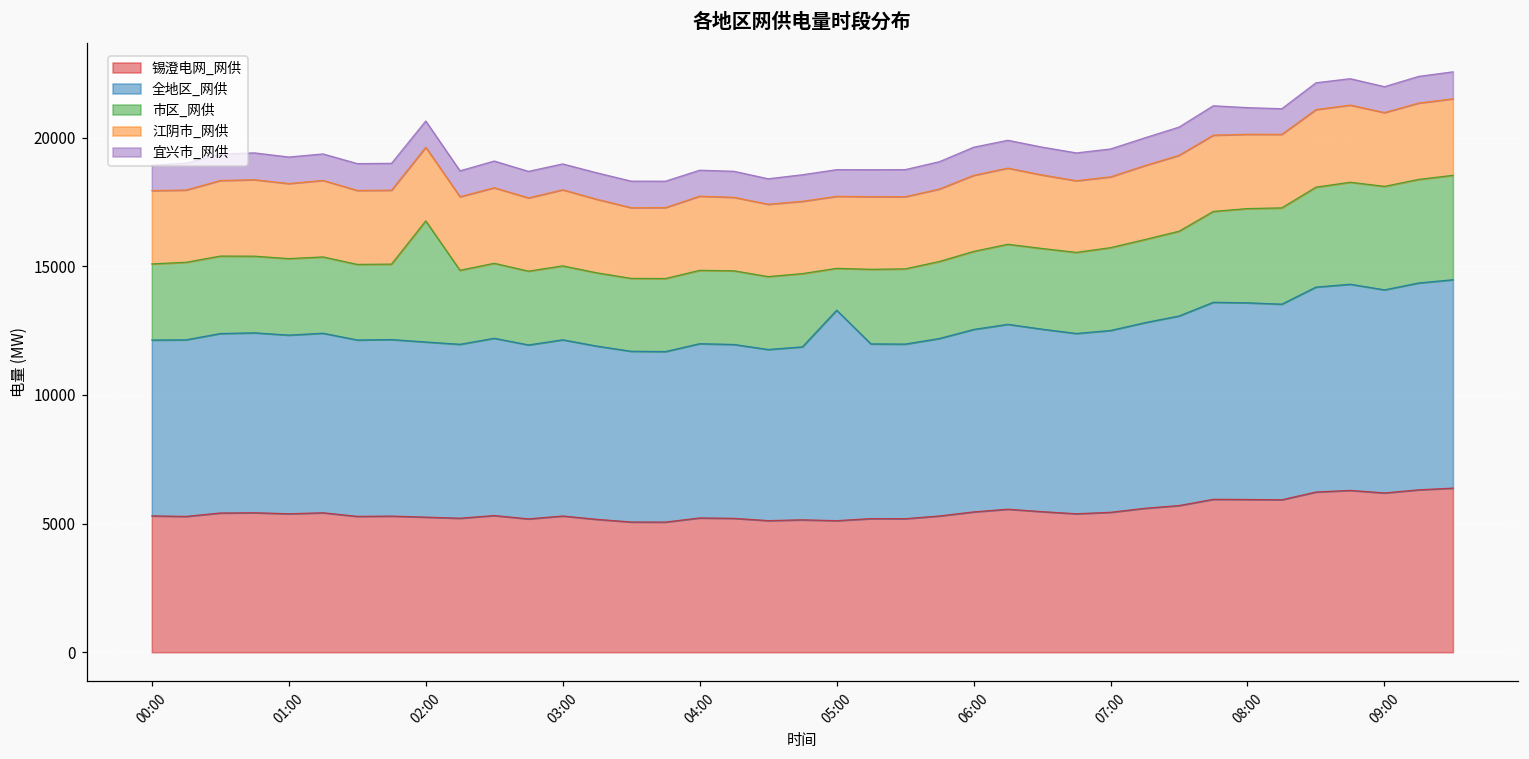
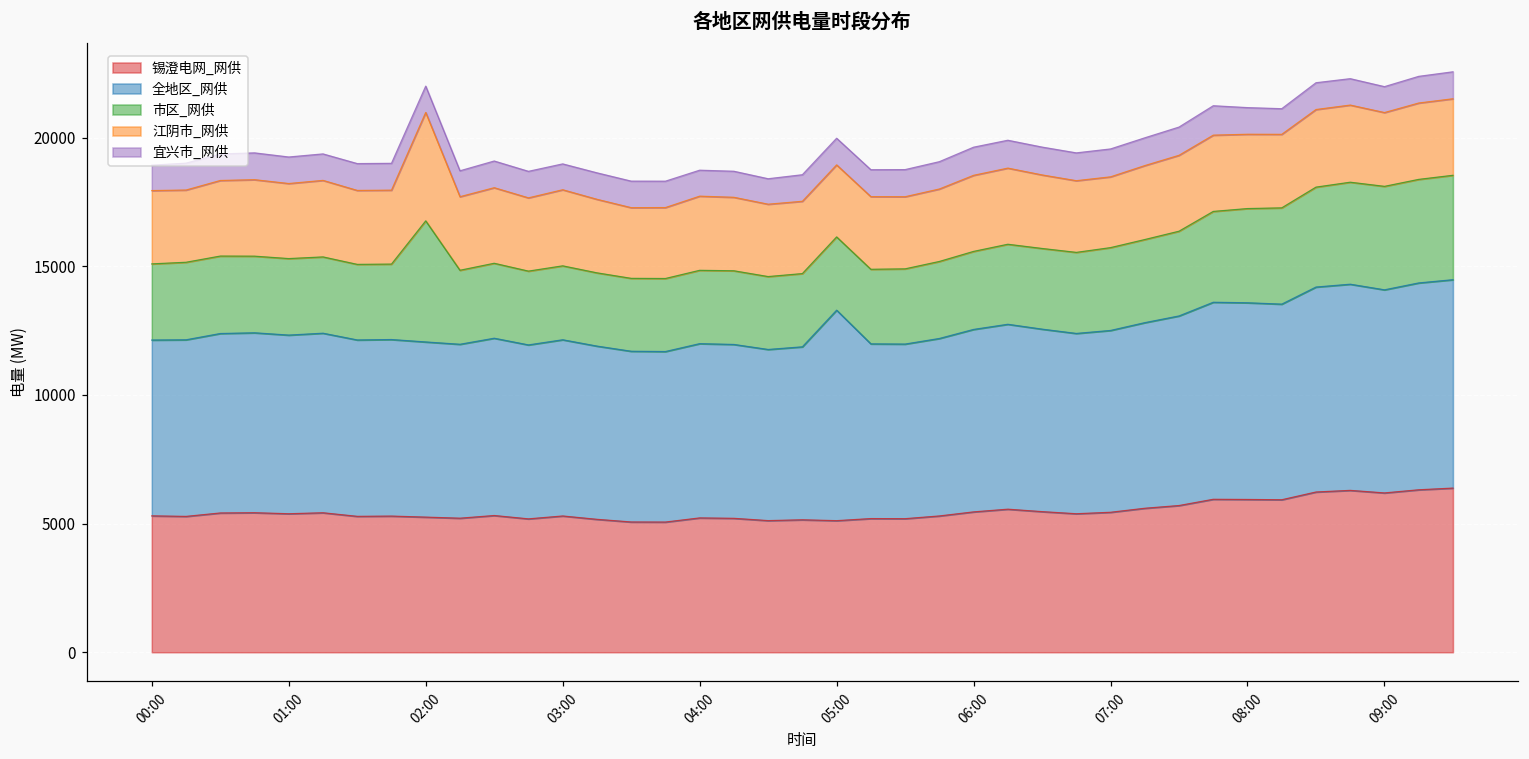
江阴市_网供, 02:00: 2900 -> 4200
市区_网供, 05:00: 1600 -> 2800
